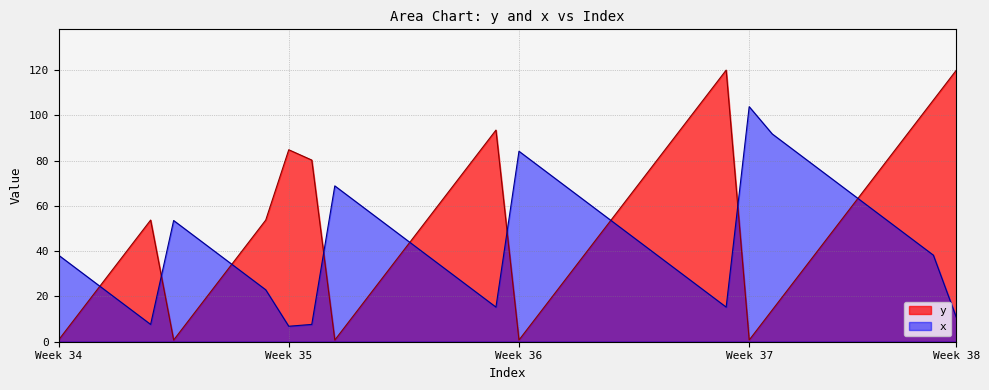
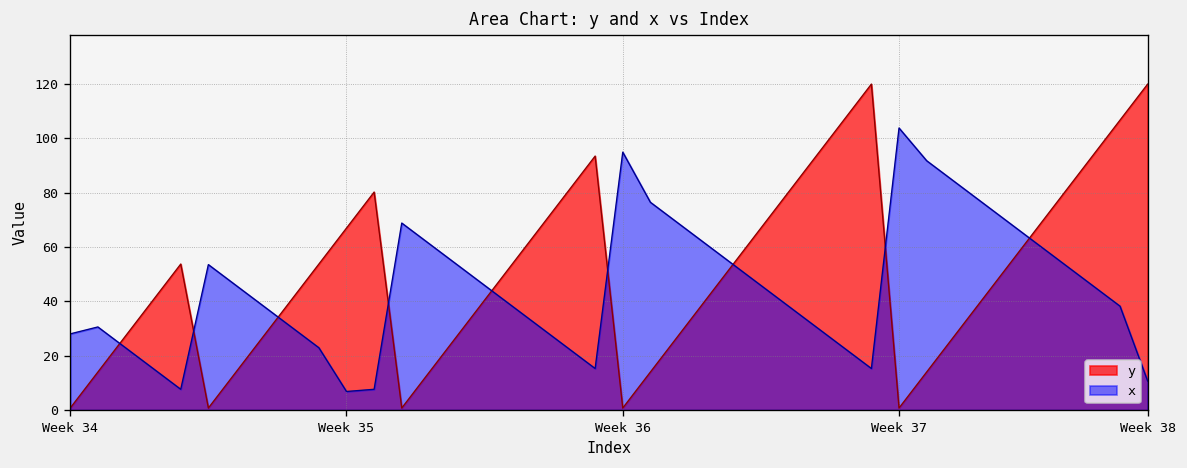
x, Week 34: 38 -> 28
y, Week 35: 85 -> 67
x, Week 36: 84 -> 95
